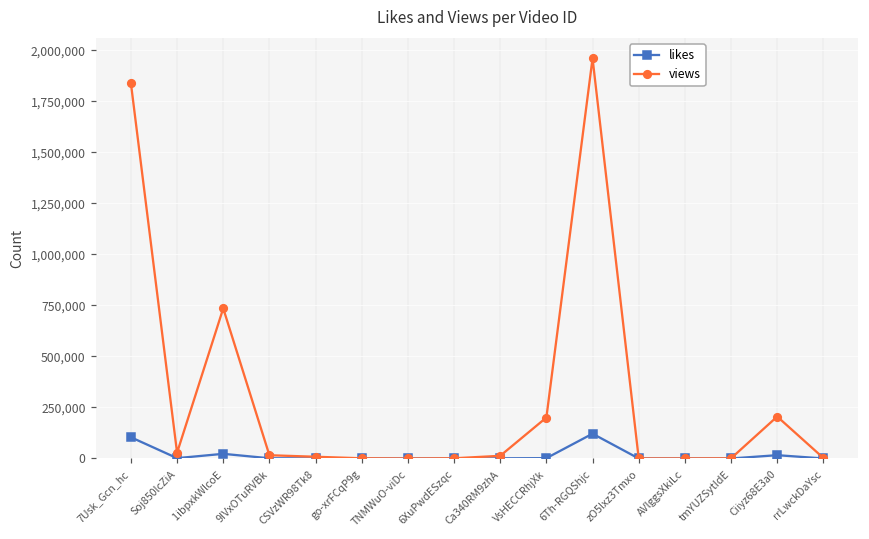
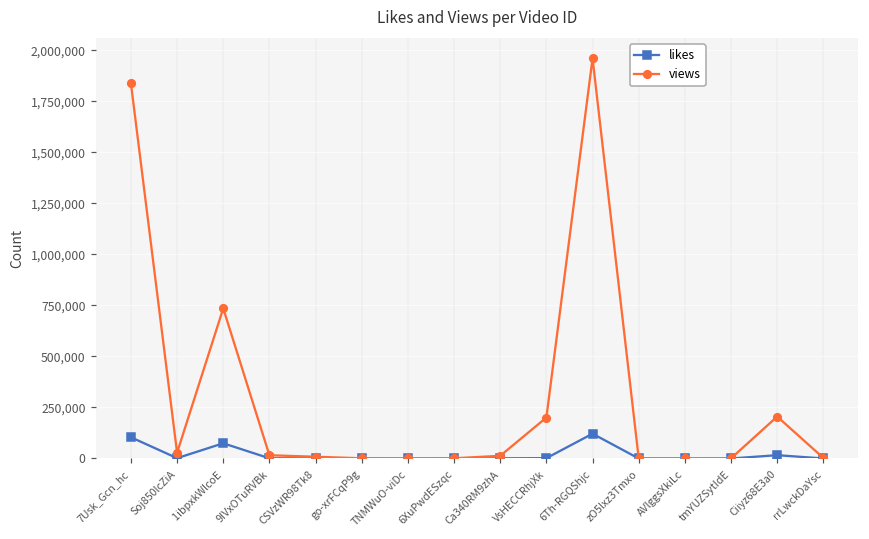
likes, 1ibpxkWlcoE: 20,000 -> 70,000
